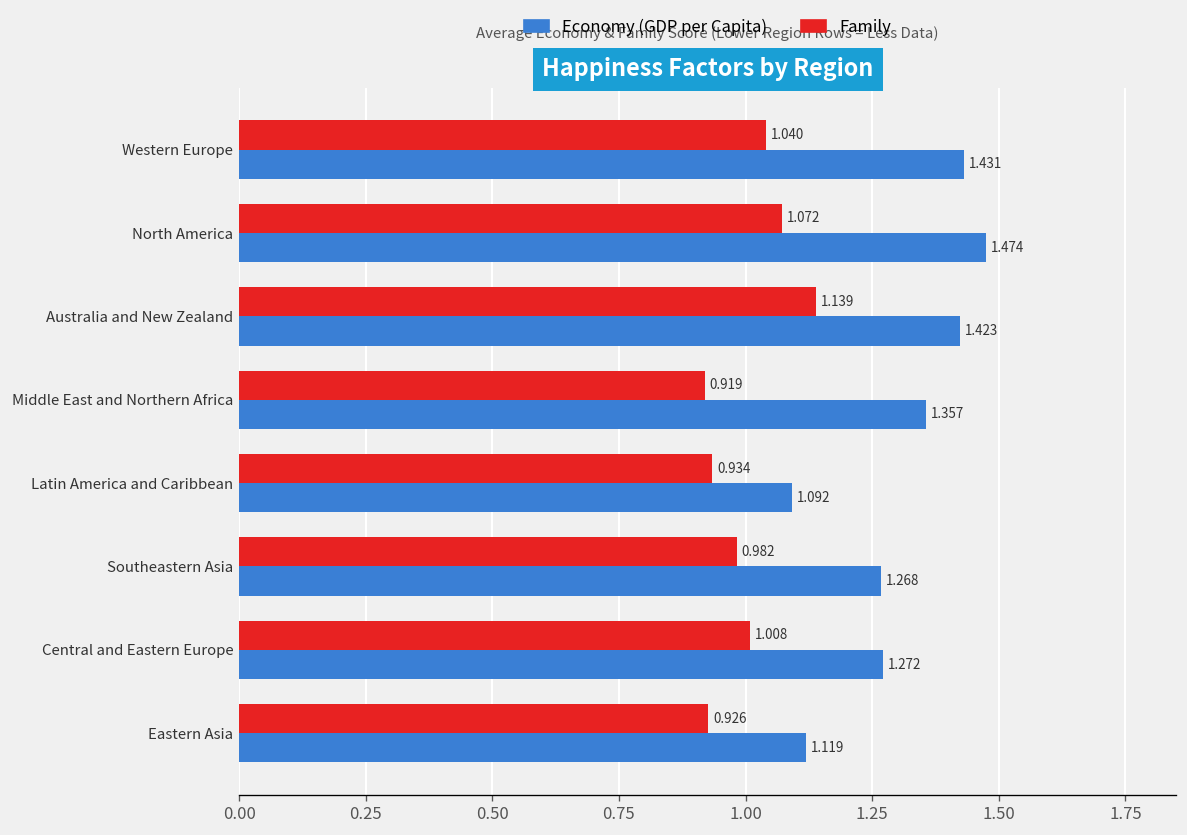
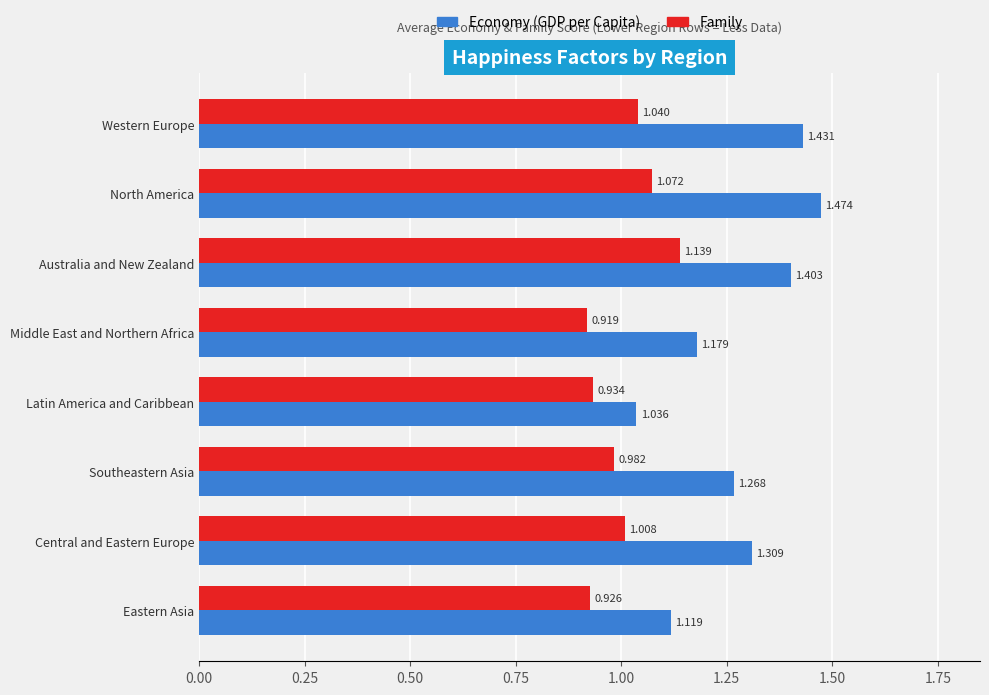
Economy (GDP per Capita), Australia and New Zealand: 1.423 -> 1.403
Economy (GDP per Capita), Middle East and Northern Africa: 1.357 -> 1.179
Economy (GDP per Capita), Latin America and Caribbean: 1.092 -> 1.036
Economy (GDP per Capita), Central and Eastern Europe: 1.272 -> 1.309
